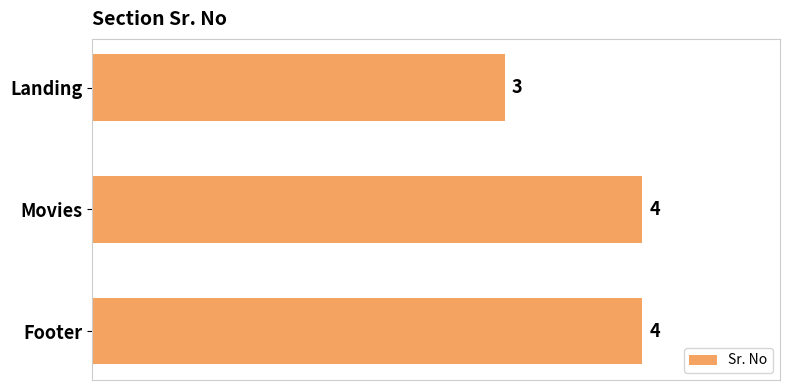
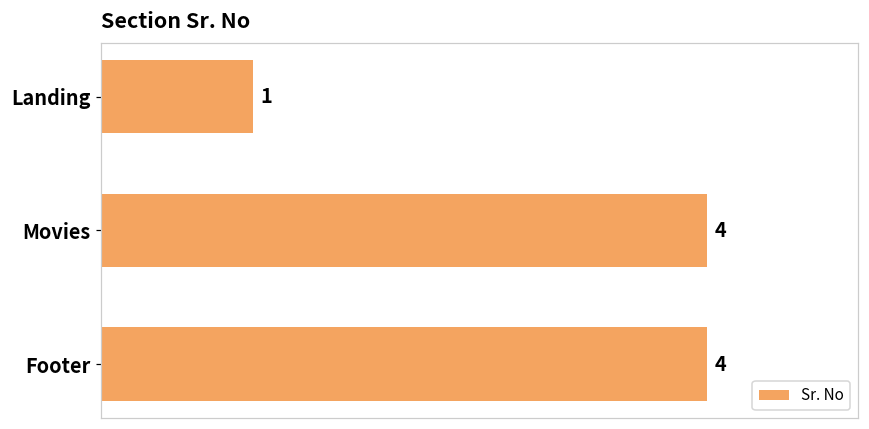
Landing: 3 -> 1
